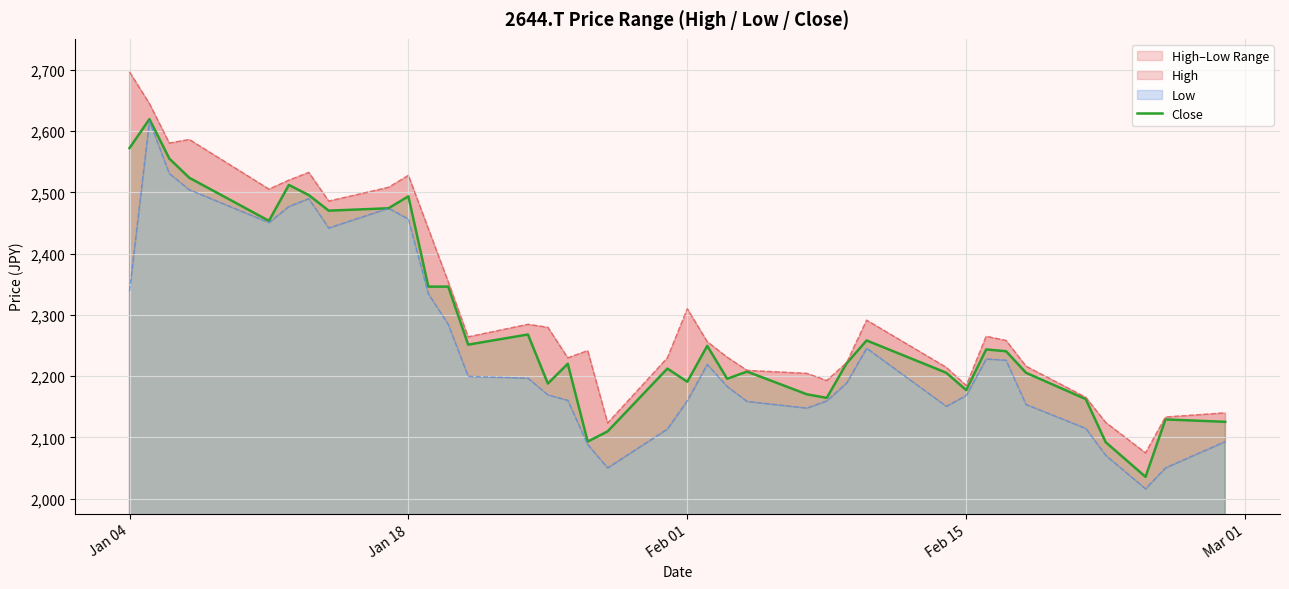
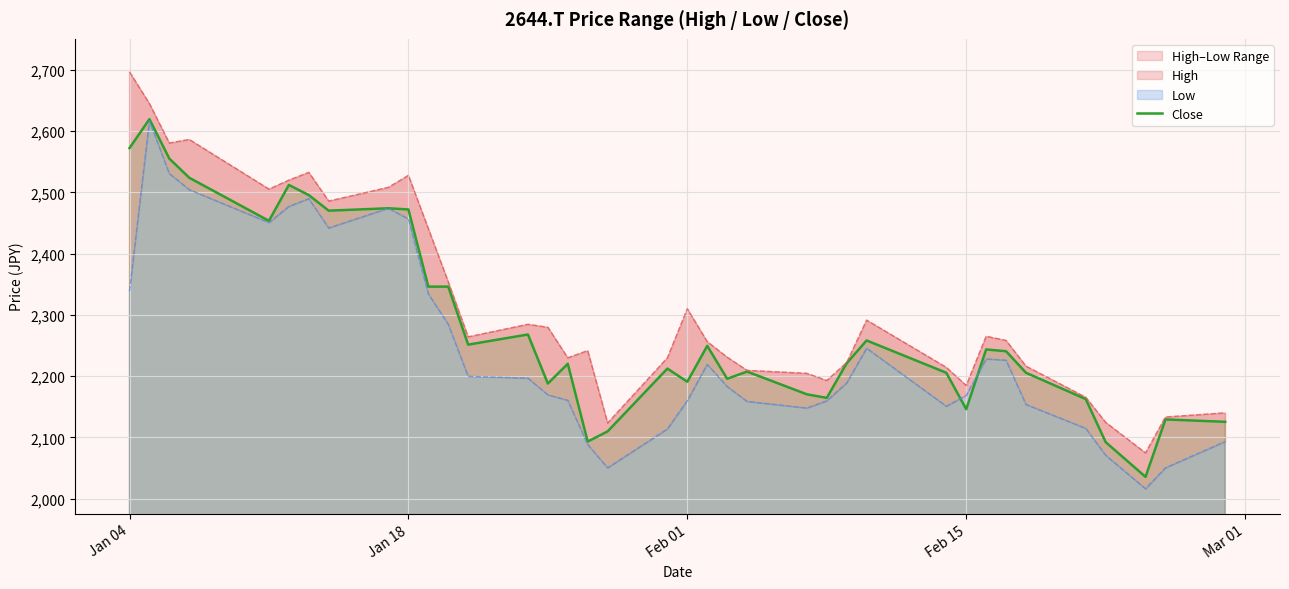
Close, Jan 18: 2,490 -> 2,470
Close, Feb 15: 2,180 -> 2,150
